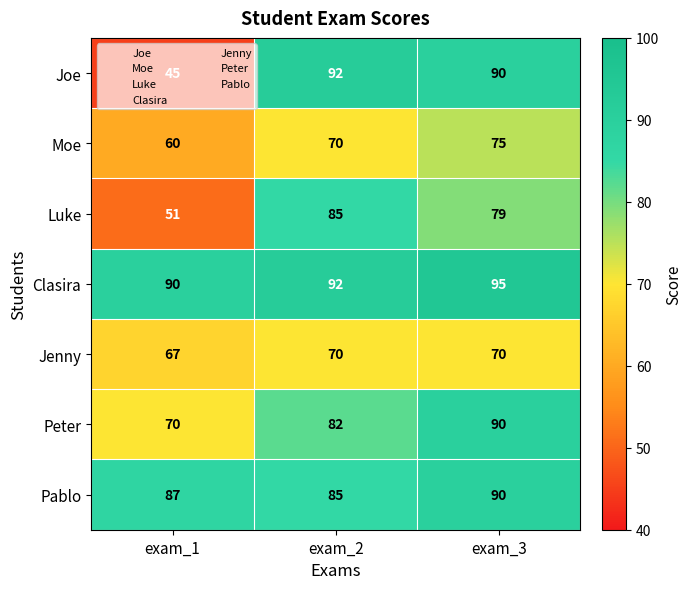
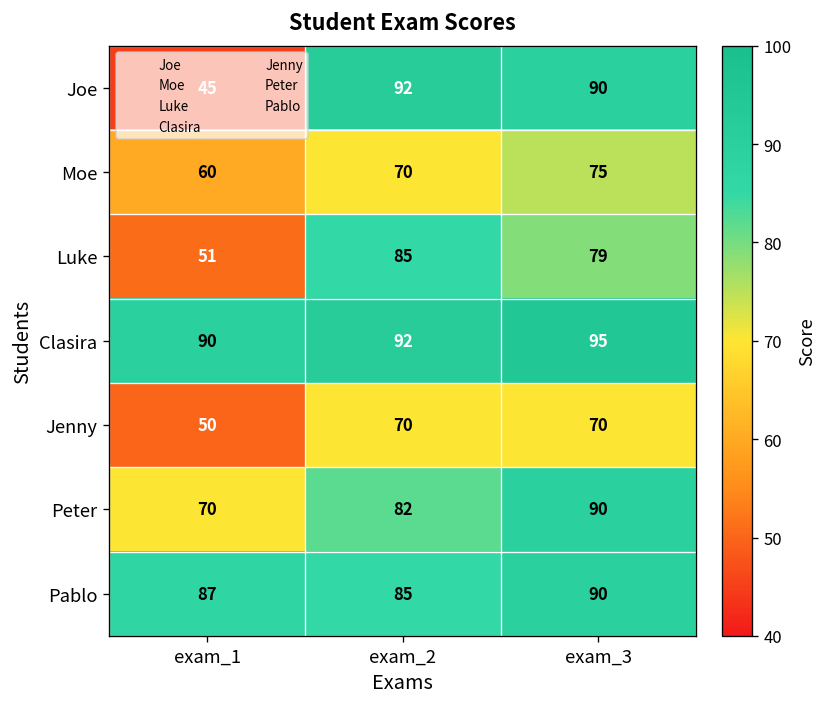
Jenny, exam_1: 67 -> 50
